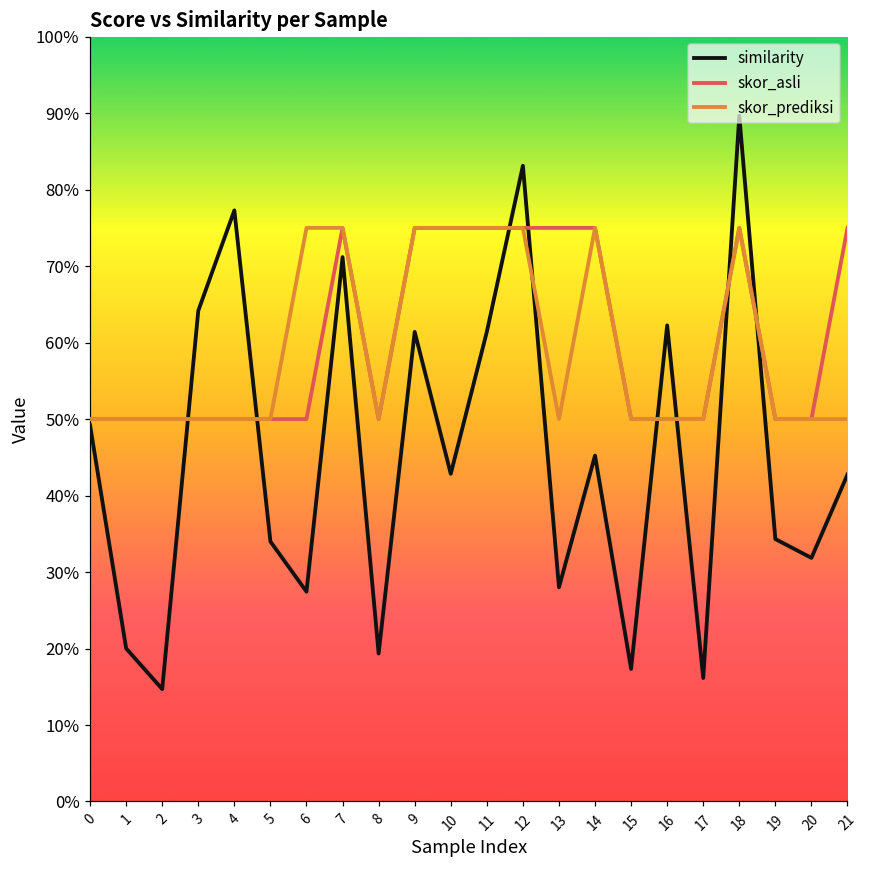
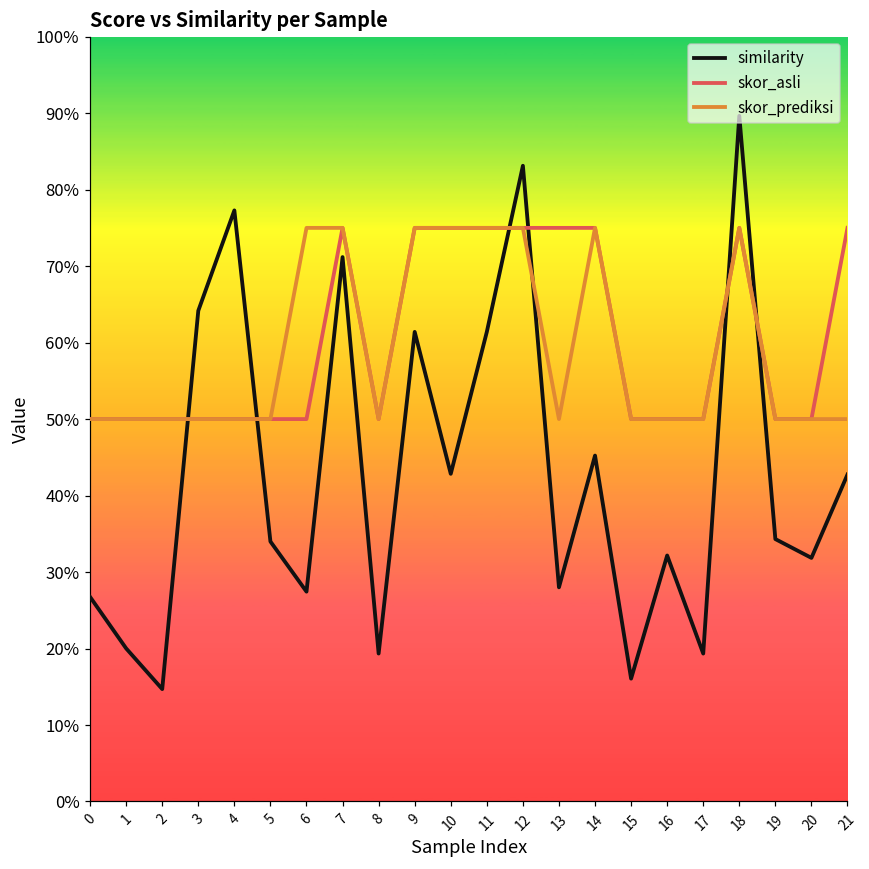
similarity, 0: 49% -> 27%
similarity, 15: 17% -> 16%
similarity, 16: 62% -> 32%
similarity, 17: 16% -> 19%
